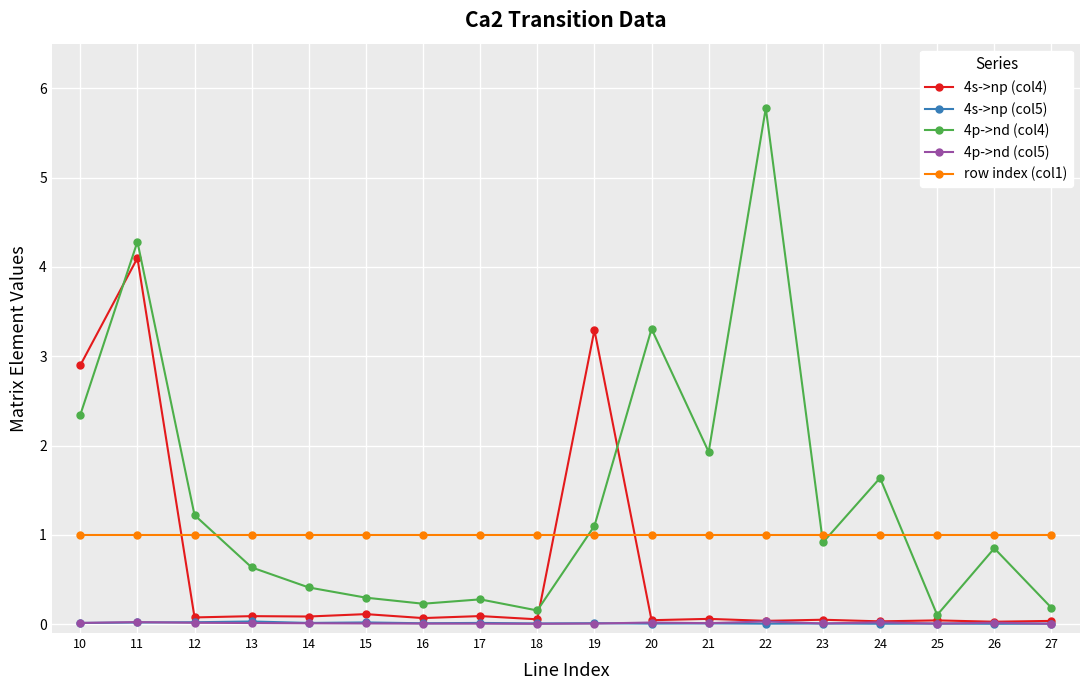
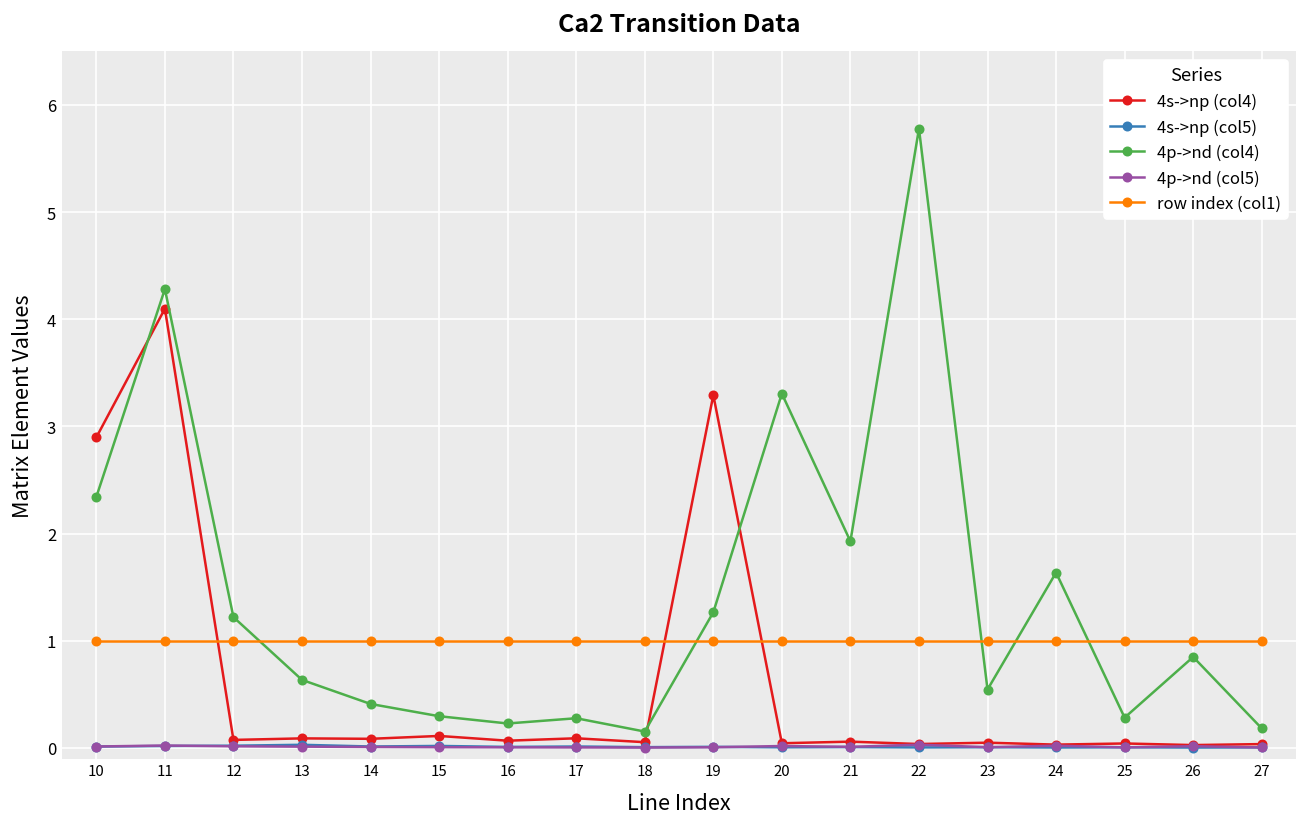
4p->nd (col4), 19: 1.1 -> 1.3
4p->nd (col4), 23: 0.9 -> 0.5
4p->nd (col4), 25: 0.1 -> 0.3
